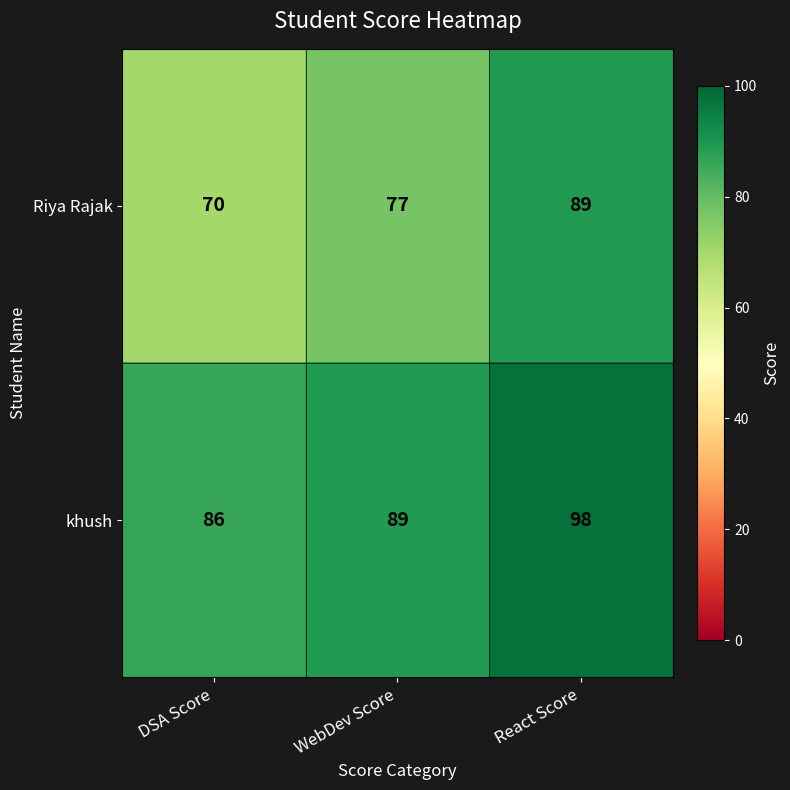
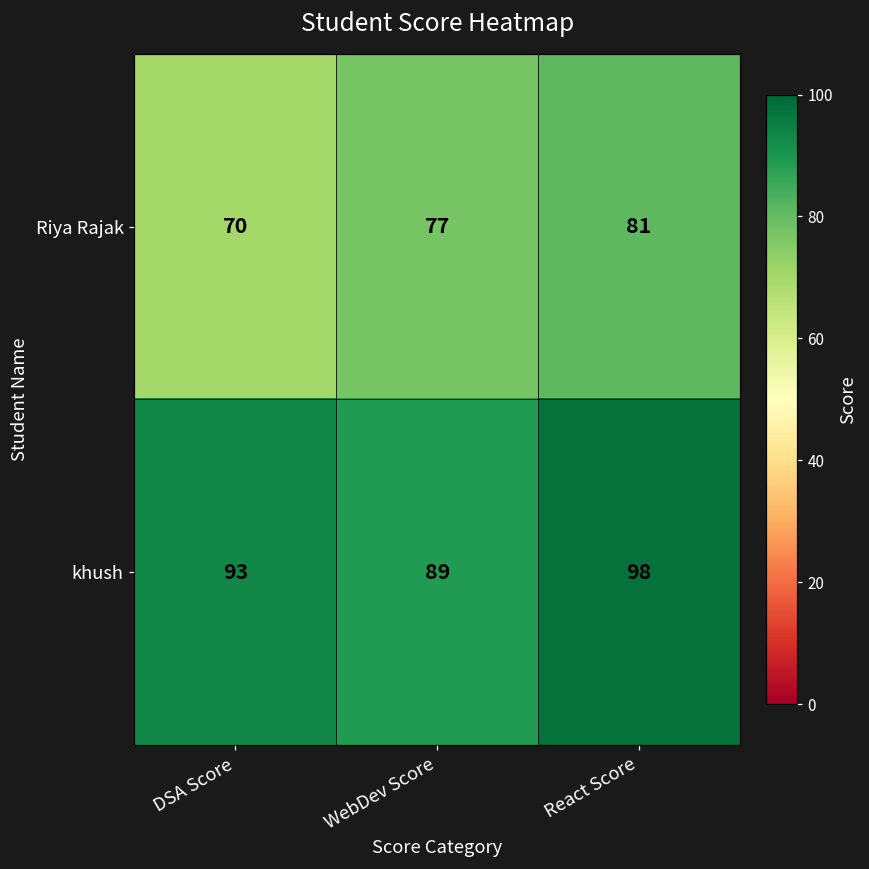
Riya Rajak, React Score: 89 -> 81
khush, DSA Score: 86 -> 93
